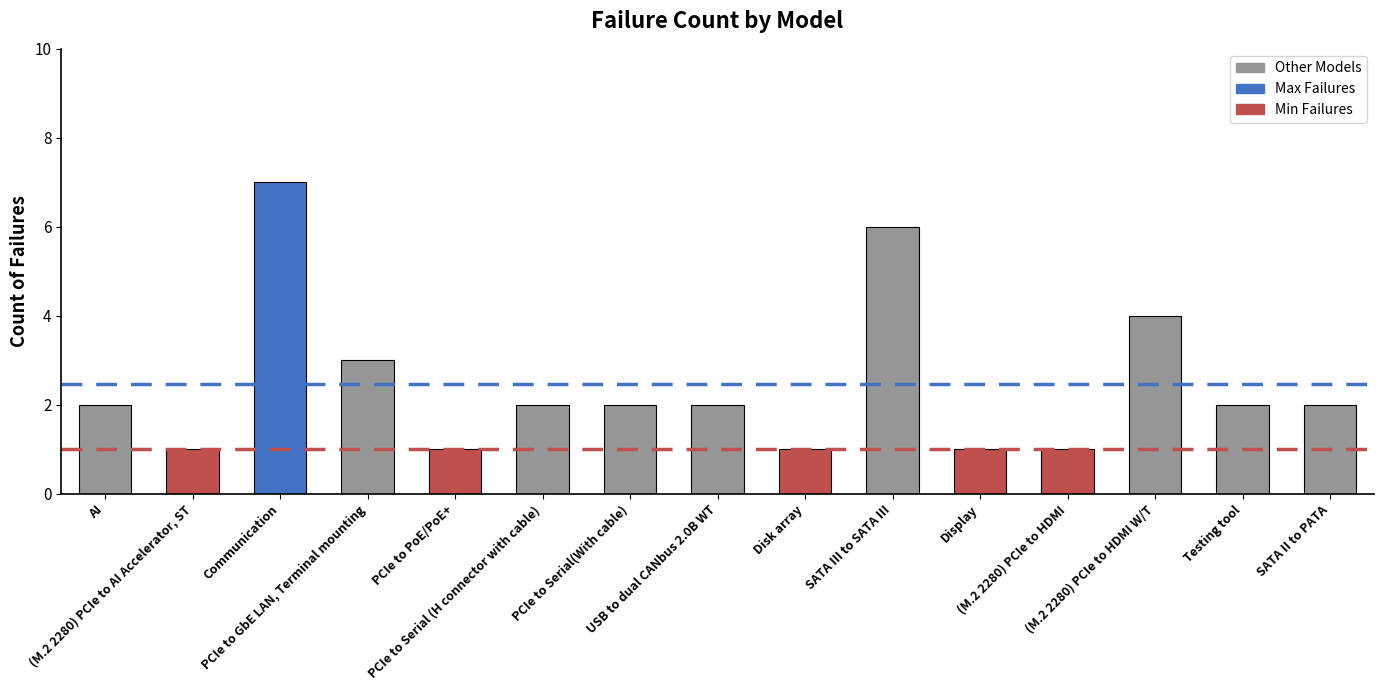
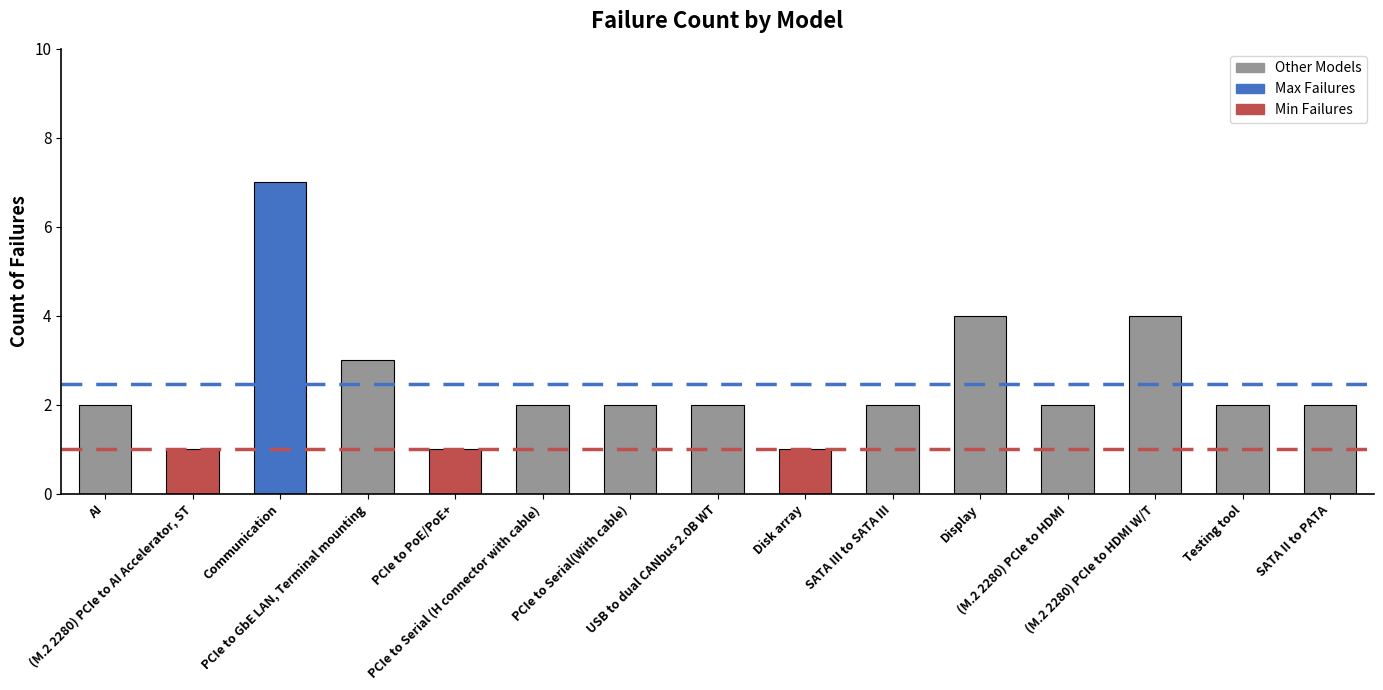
SATA III to SATA III: 6 -> 2
Display: 1 -> 4
(M.2 2280) PCIe to HDMI: 1 -> 2
